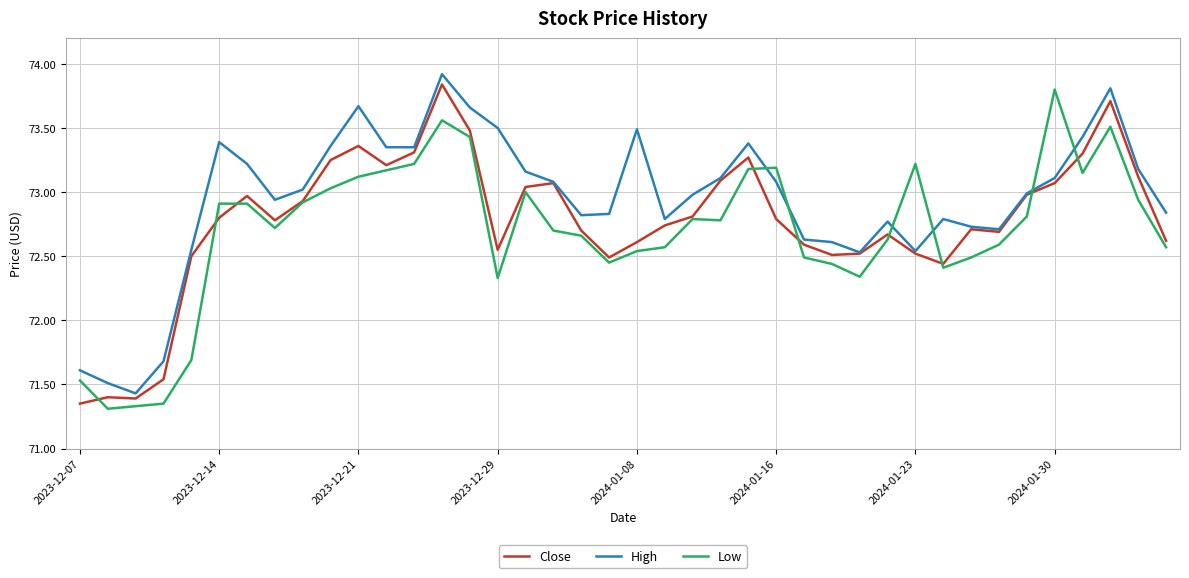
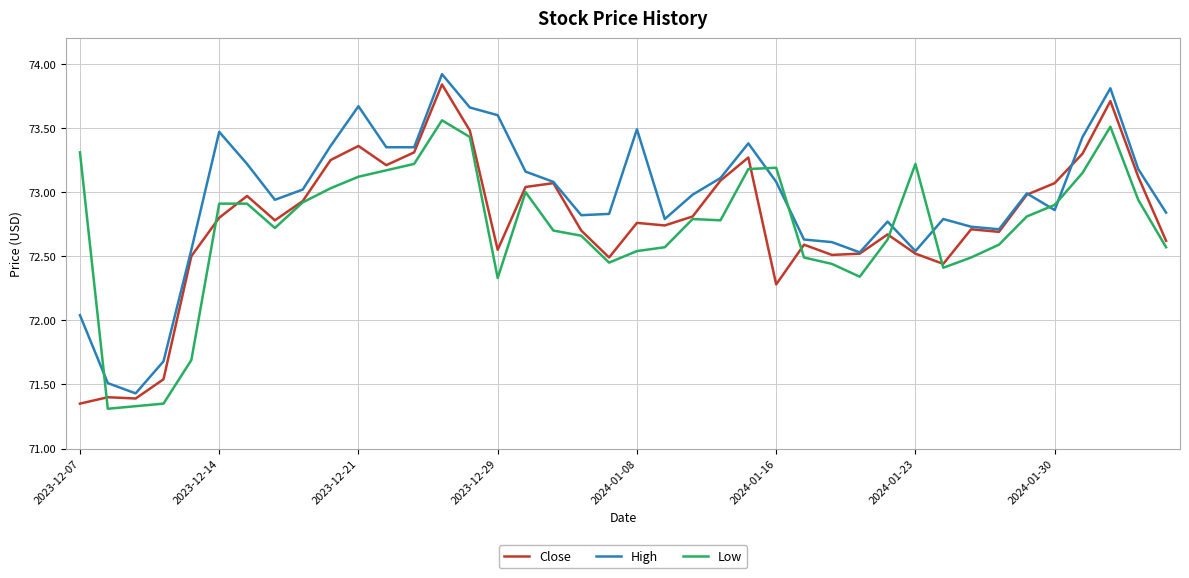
High, 2023-12-07: 71.61 -> 72.04
Low, 2023-12-07: 71.53 -> 73.31
High, 2023-12-14: 73.39 -> 73.47
High, 2023-12-29: 73.5 -> 73.6
Close, 2024-01-08: 72.61 -> 72.76
Close, 2024-01-16: 72.79 -> 72.28
High, 2024-01-30: 73.11 -> 72.86
Low, 2024-01-30: 73.8 -> 72.9
